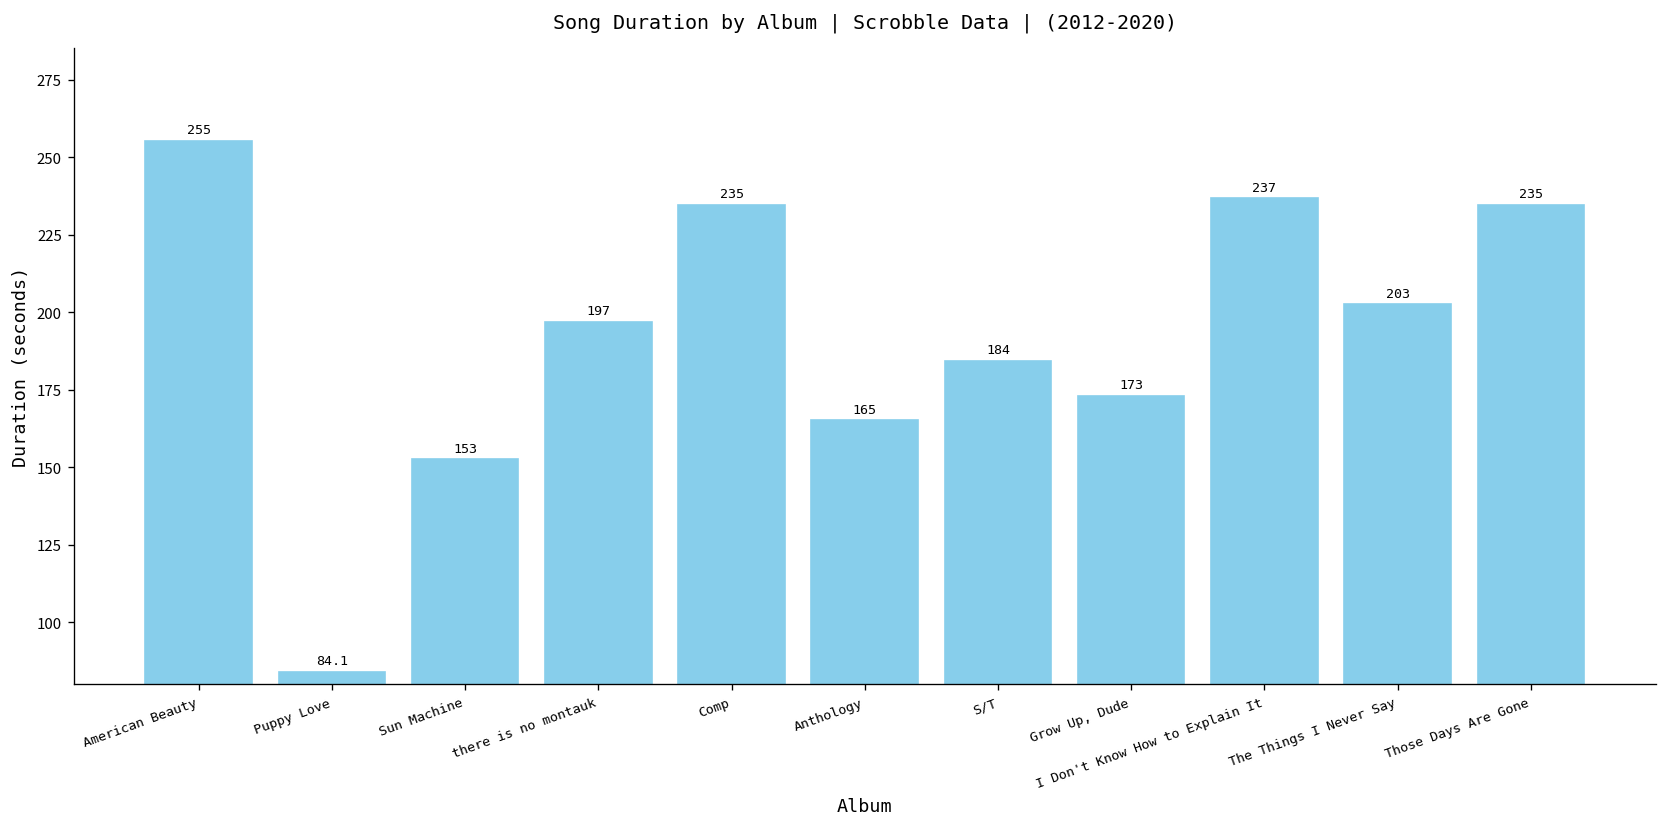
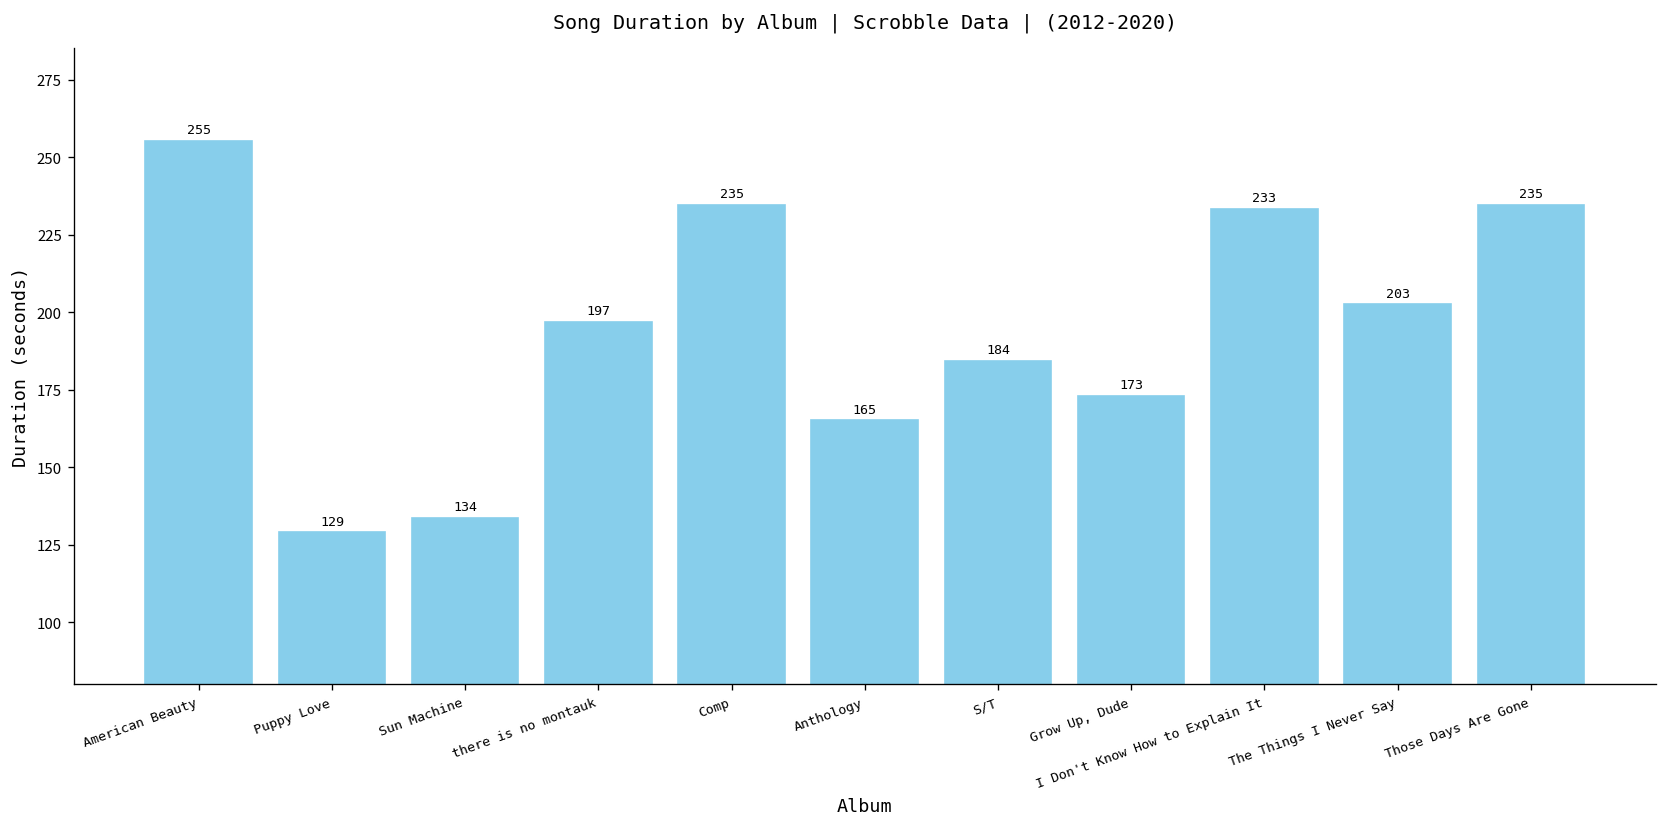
Puppy Love: 84.1 -> 129
Sun Machine: 153 -> 134
I Don't Know How to Explain It: 237 -> 233
